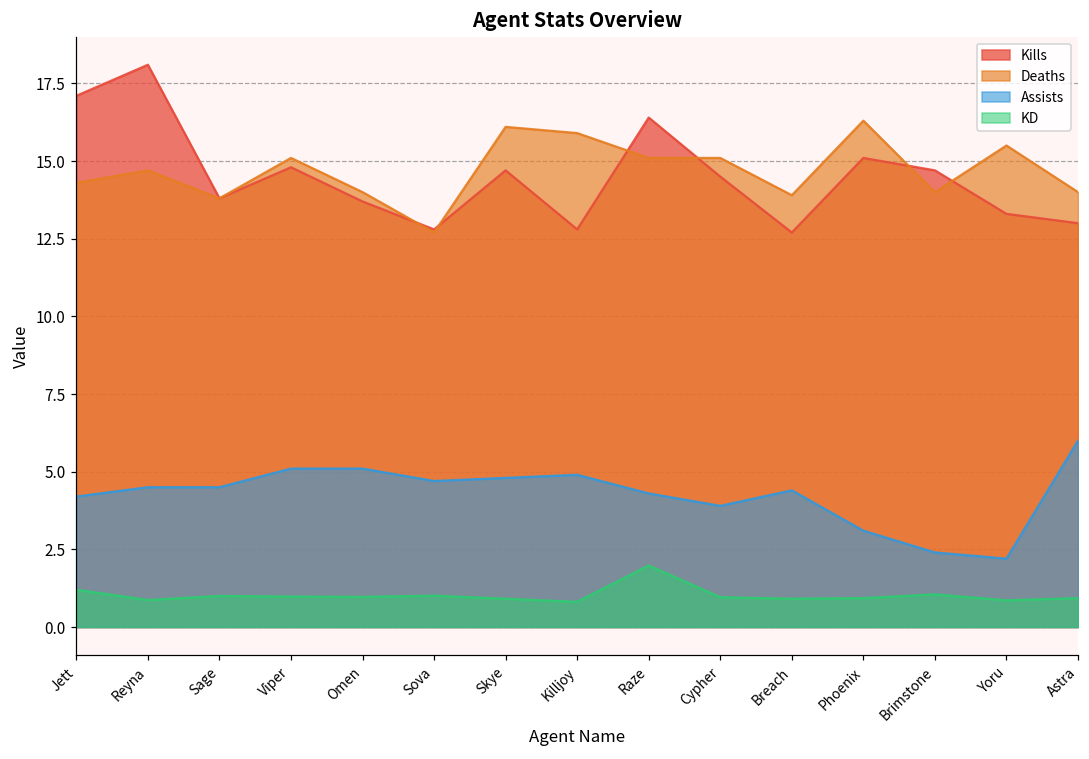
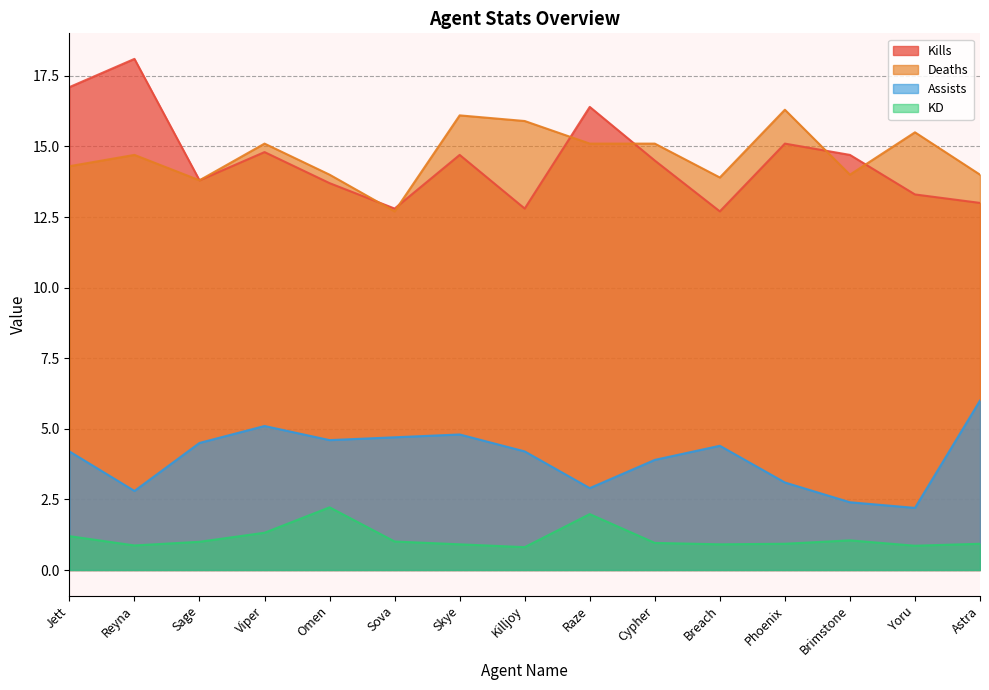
Assists, Reyna: 4.5 -> 2.8
KD, Viper: 1.0 -> 1.3
Assists, Omen: 5.1 -> 4.6
KD, Omen: 1.0 -> 2.2
Assists, Killjoy: 4.9 -> 4.2
Assists, Raze: 4.3 -> 2.9
